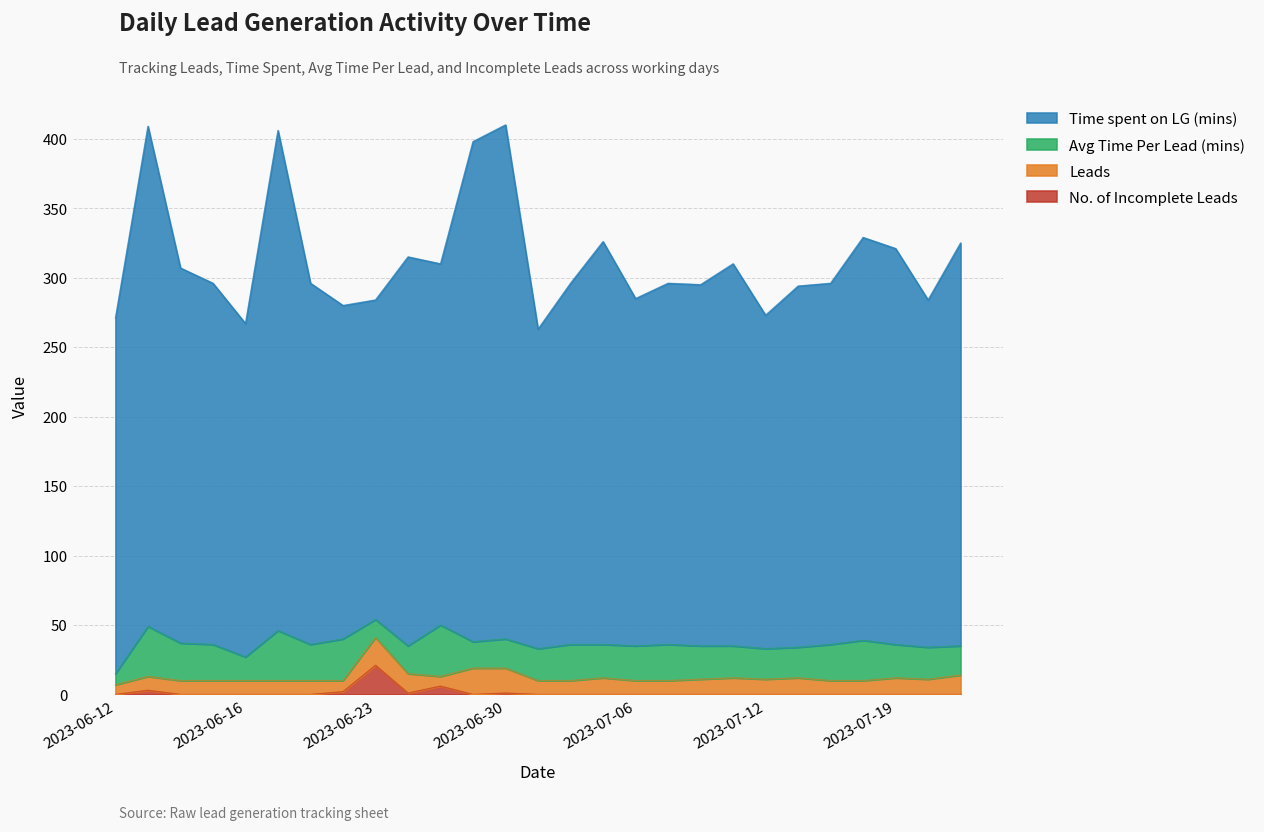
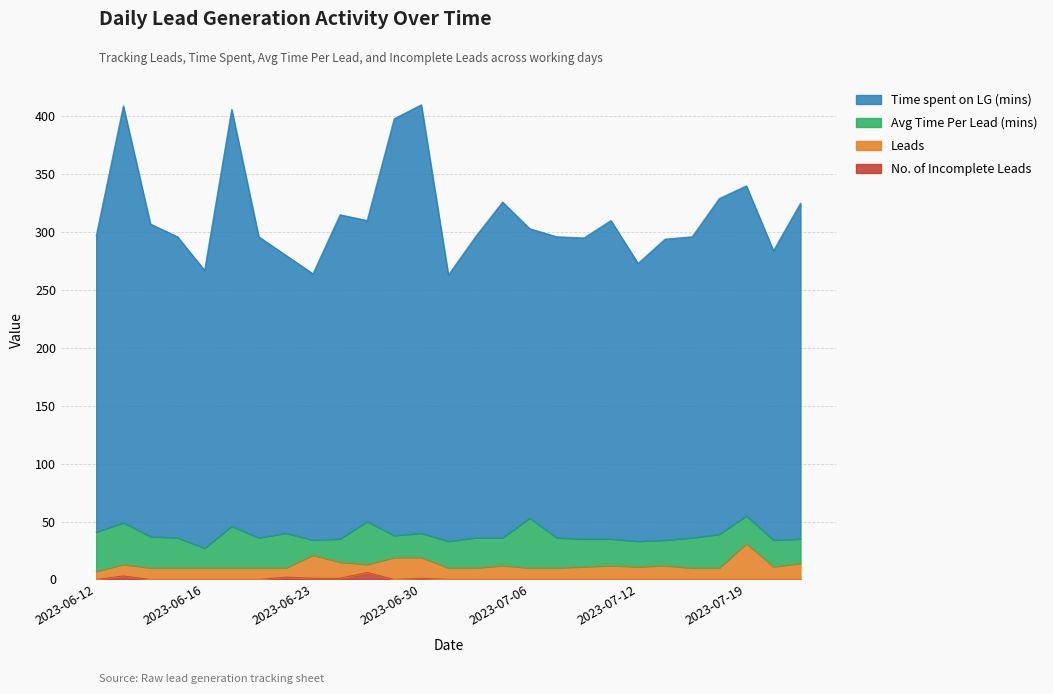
Avg Time Per Lead (mins), 2023-06-12: 8 -> 34
No. of Incomplete Leads, 2023-06-23: 21 -> 1
Avg Time Per Lead (mins), 2023-07-06: 25 -> 43
Leads, 2023-07-19: 12 -> 31
